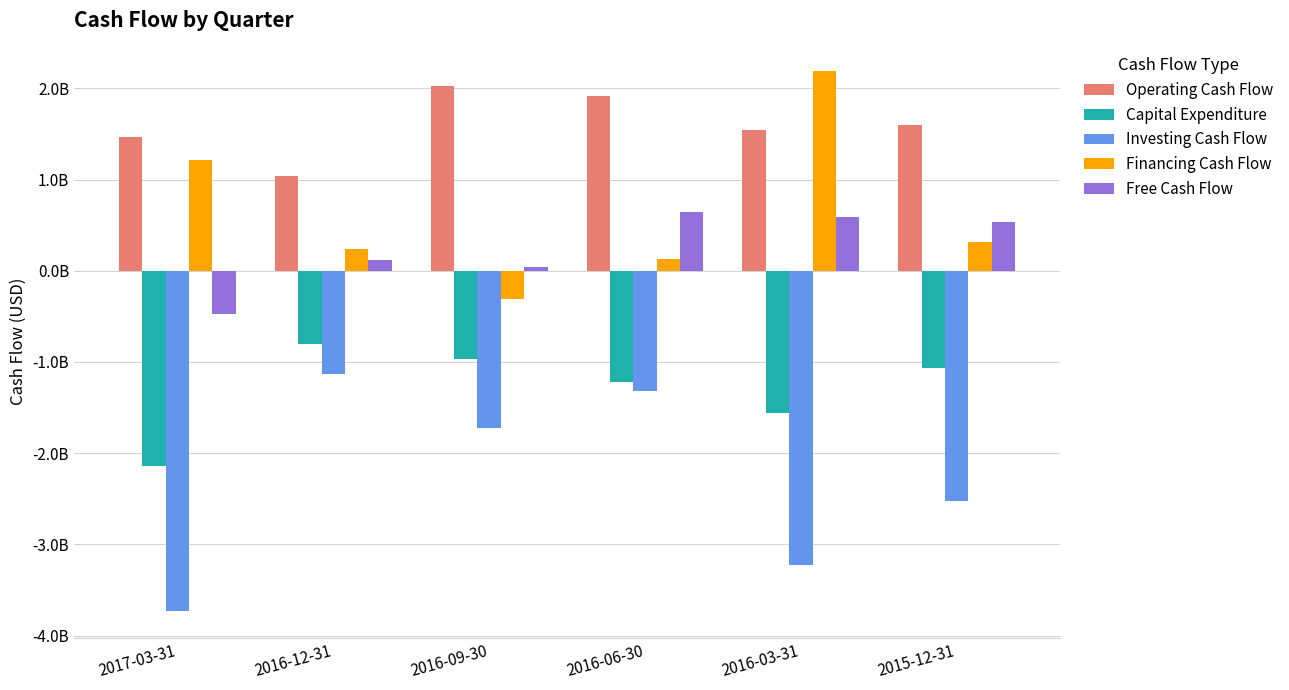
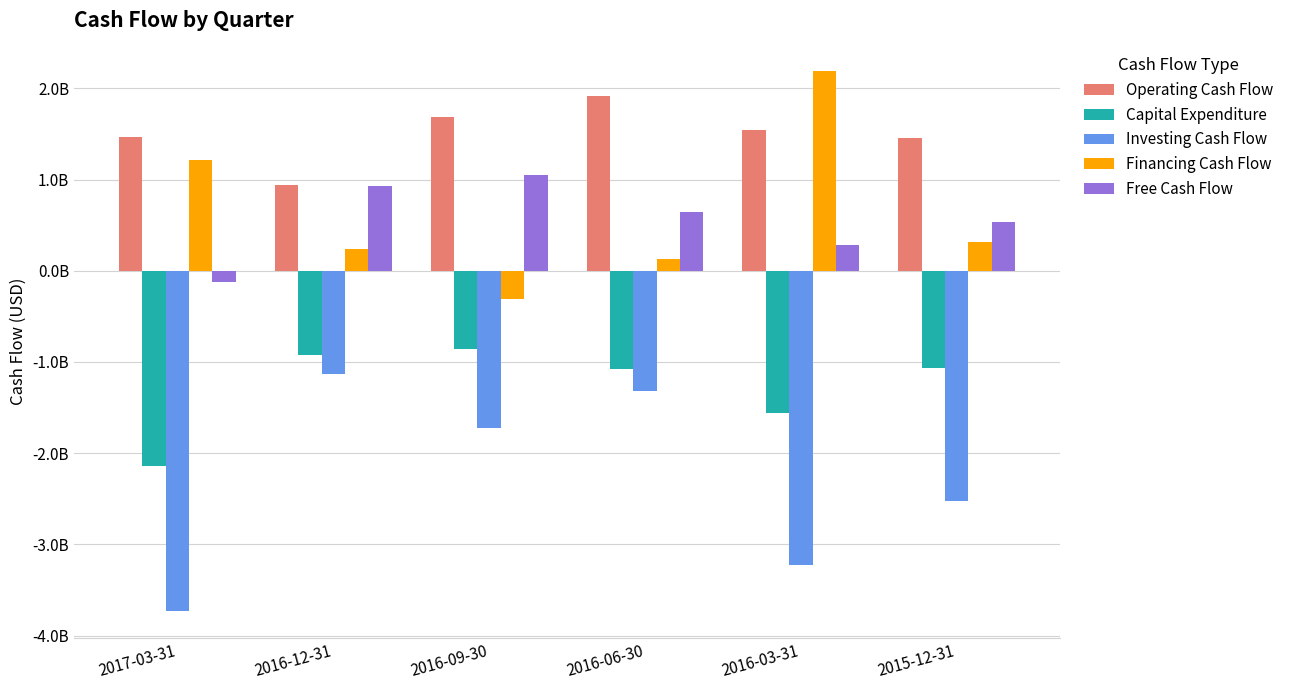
Free Cash Flow, 2017-03-31: -500000000 -> -100000000
Operating Cash Flow, 2016-12-31: 1000000000 -> 900000000
Capital Expenditure, 2016-12-31: -800000000 -> -900000000
Free Cash Flow, 2016-12-31: 100000000 -> 900000000
Operating Cash Flow, 2016-09-30: 2000000000 -> 1700000000
Capital Expenditure, 2016-09-30: -1000000000 -> -900000000
Free Cash Flow, 2016-09-30: 0 -> 1100000000
Capital Expenditure, 2016-06-30: -1200000000 -> -1100000000
Free Cash Flow, 2016-03-31: 600000000 -> 300000000
Operating Cash Flow, 2015-12-31: 1600000000 -> 1500000000
